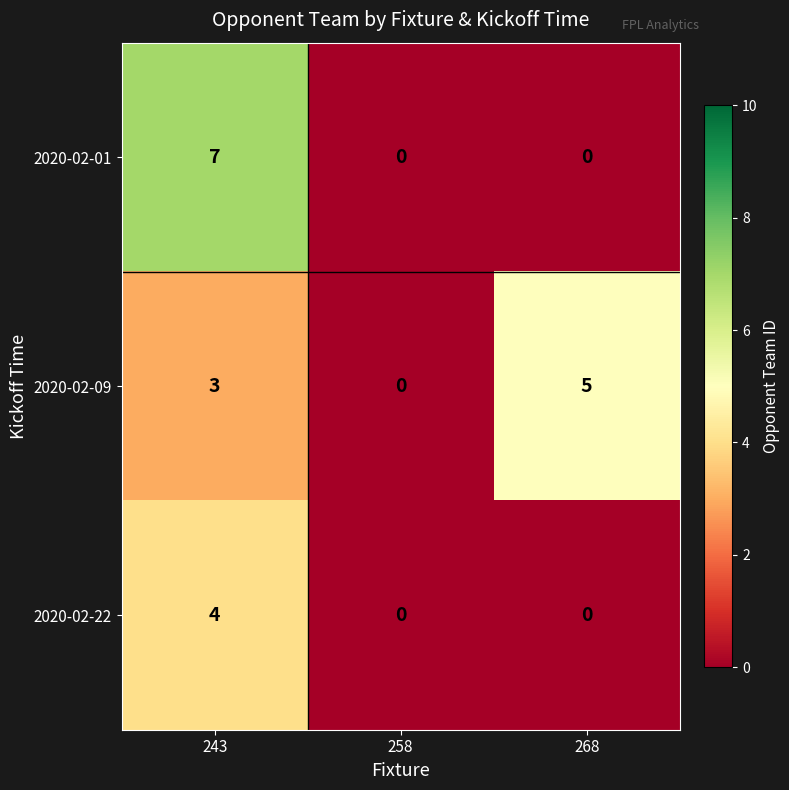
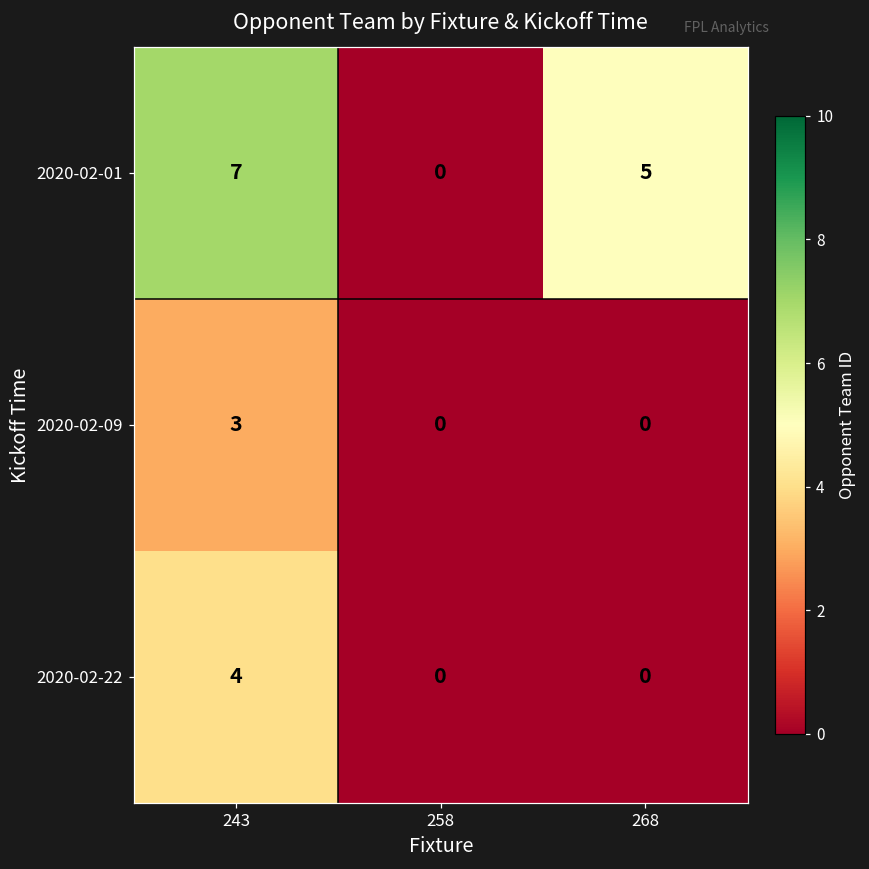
2020-02-01, 268: 0 -> 5
2020-02-09, 268: 5 -> 0
